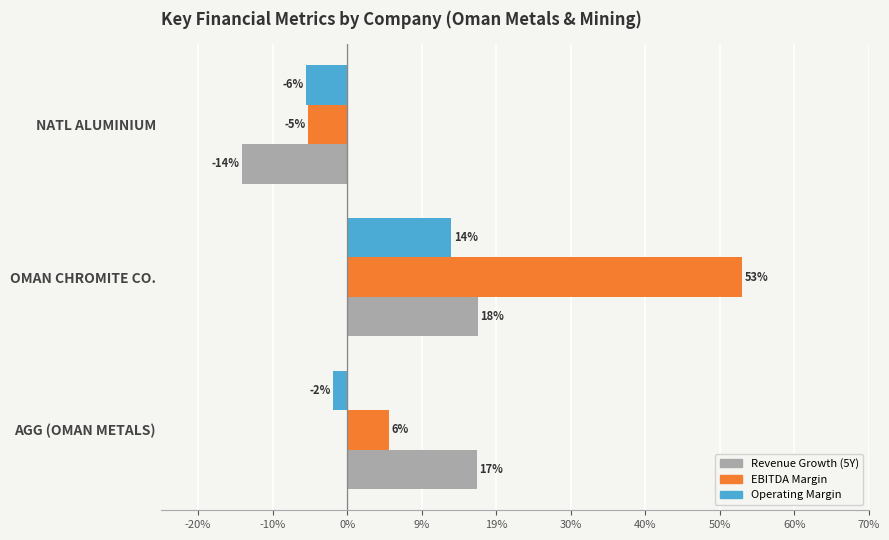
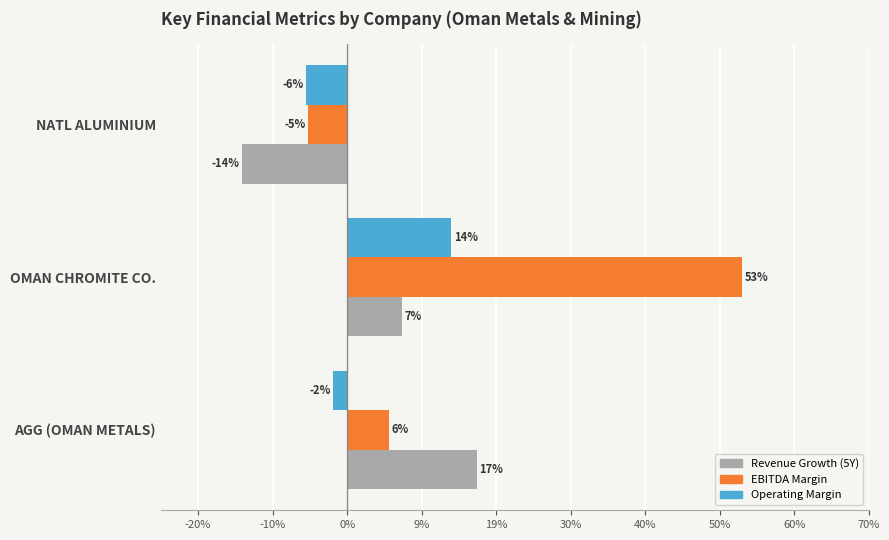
Revenue Growth (5Y), OMAN CHROMITE CO.: 18% -> 7%
